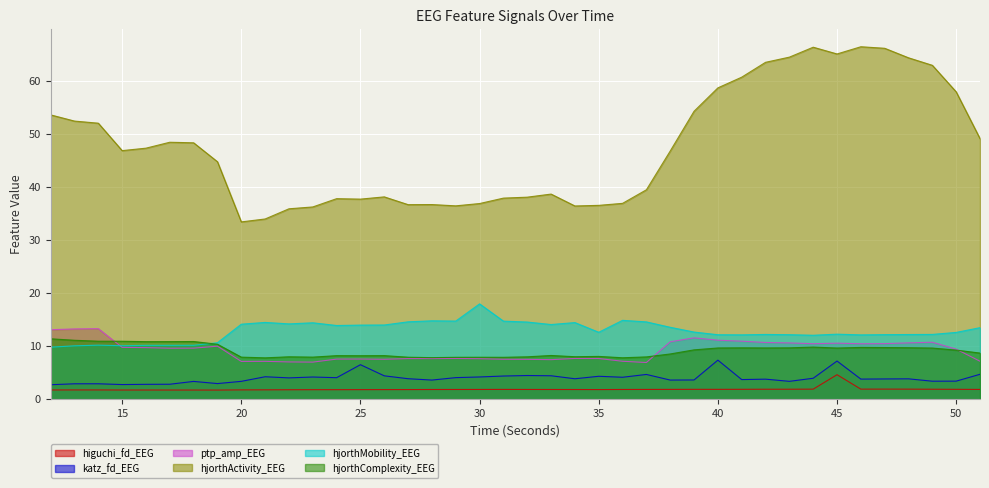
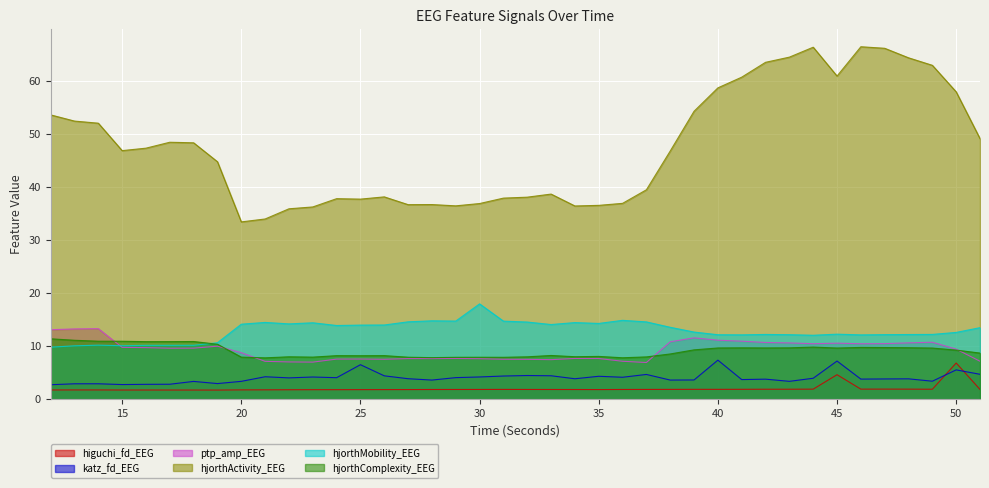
ptp_amp_EEG, 20: 7 -> 9
hjorthMobility_EEG, 35: 13 -> 14
hjorthActivity_EEG, 45: 65 -> 61
higuchi_fd_EEG, 50: 2 -> 7
katz_fd_EEG, 50: 3 -> 6
